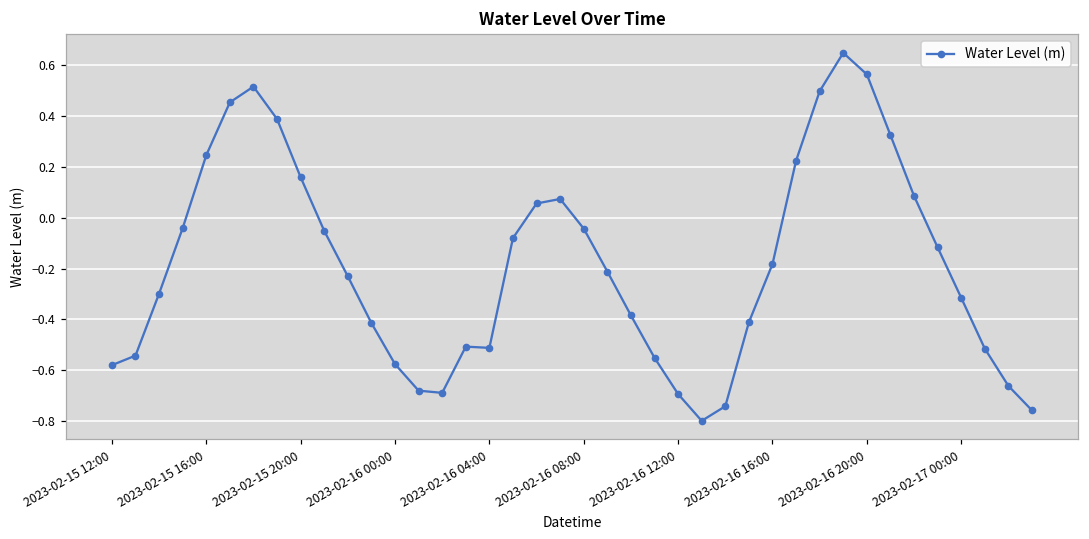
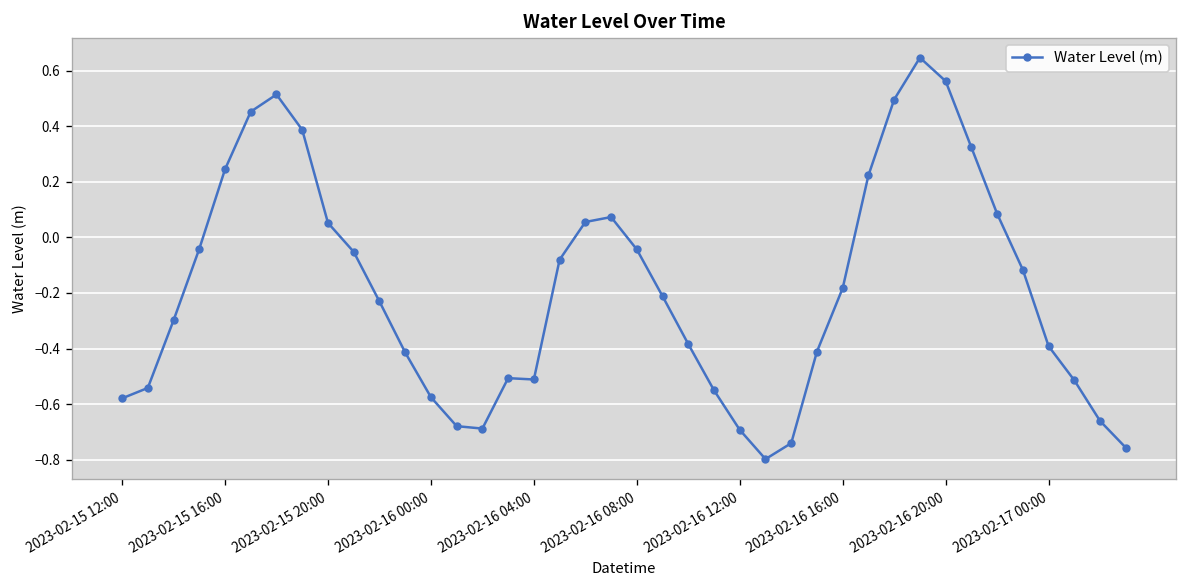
2023-02-15 20:00: 0.16 -> 0.05
2023-02-17 00:00: -0.31 -> -0.39
